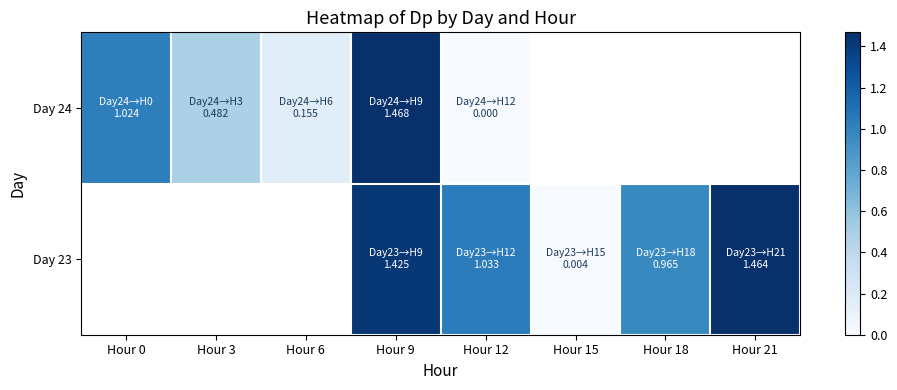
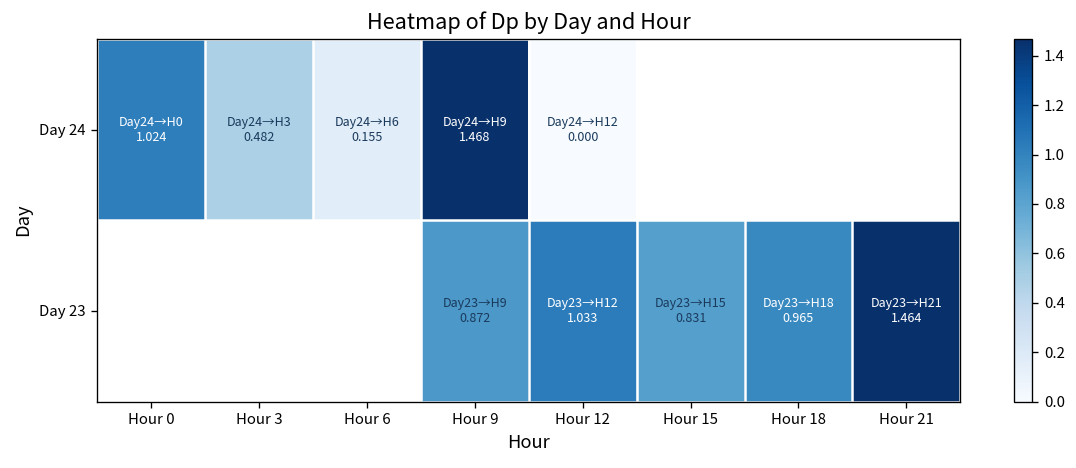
Day 23, Hour 9: 1.425 -> 0.872
Day 23, Hour 15: 0.004 -> 0.831
